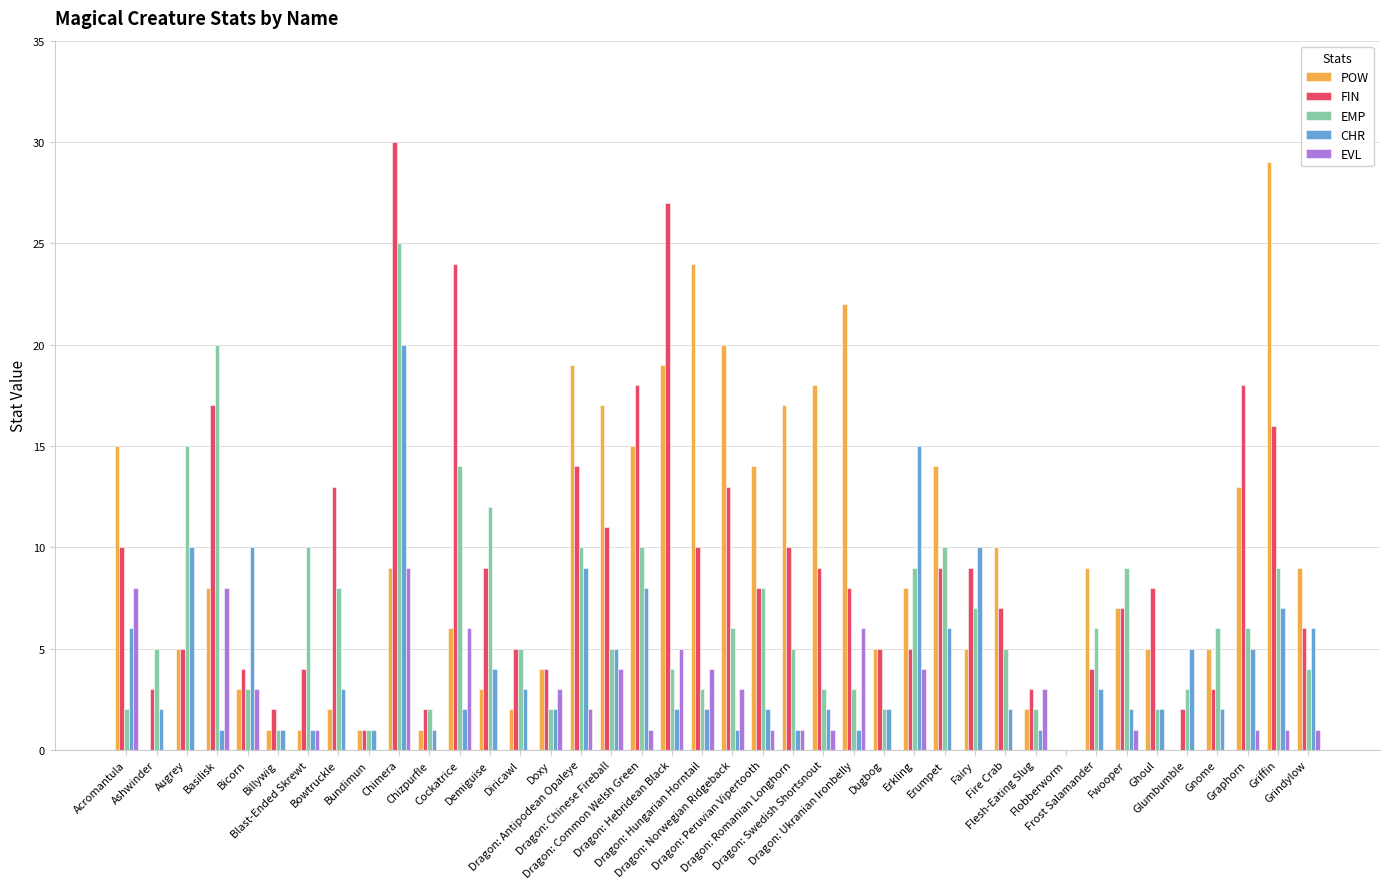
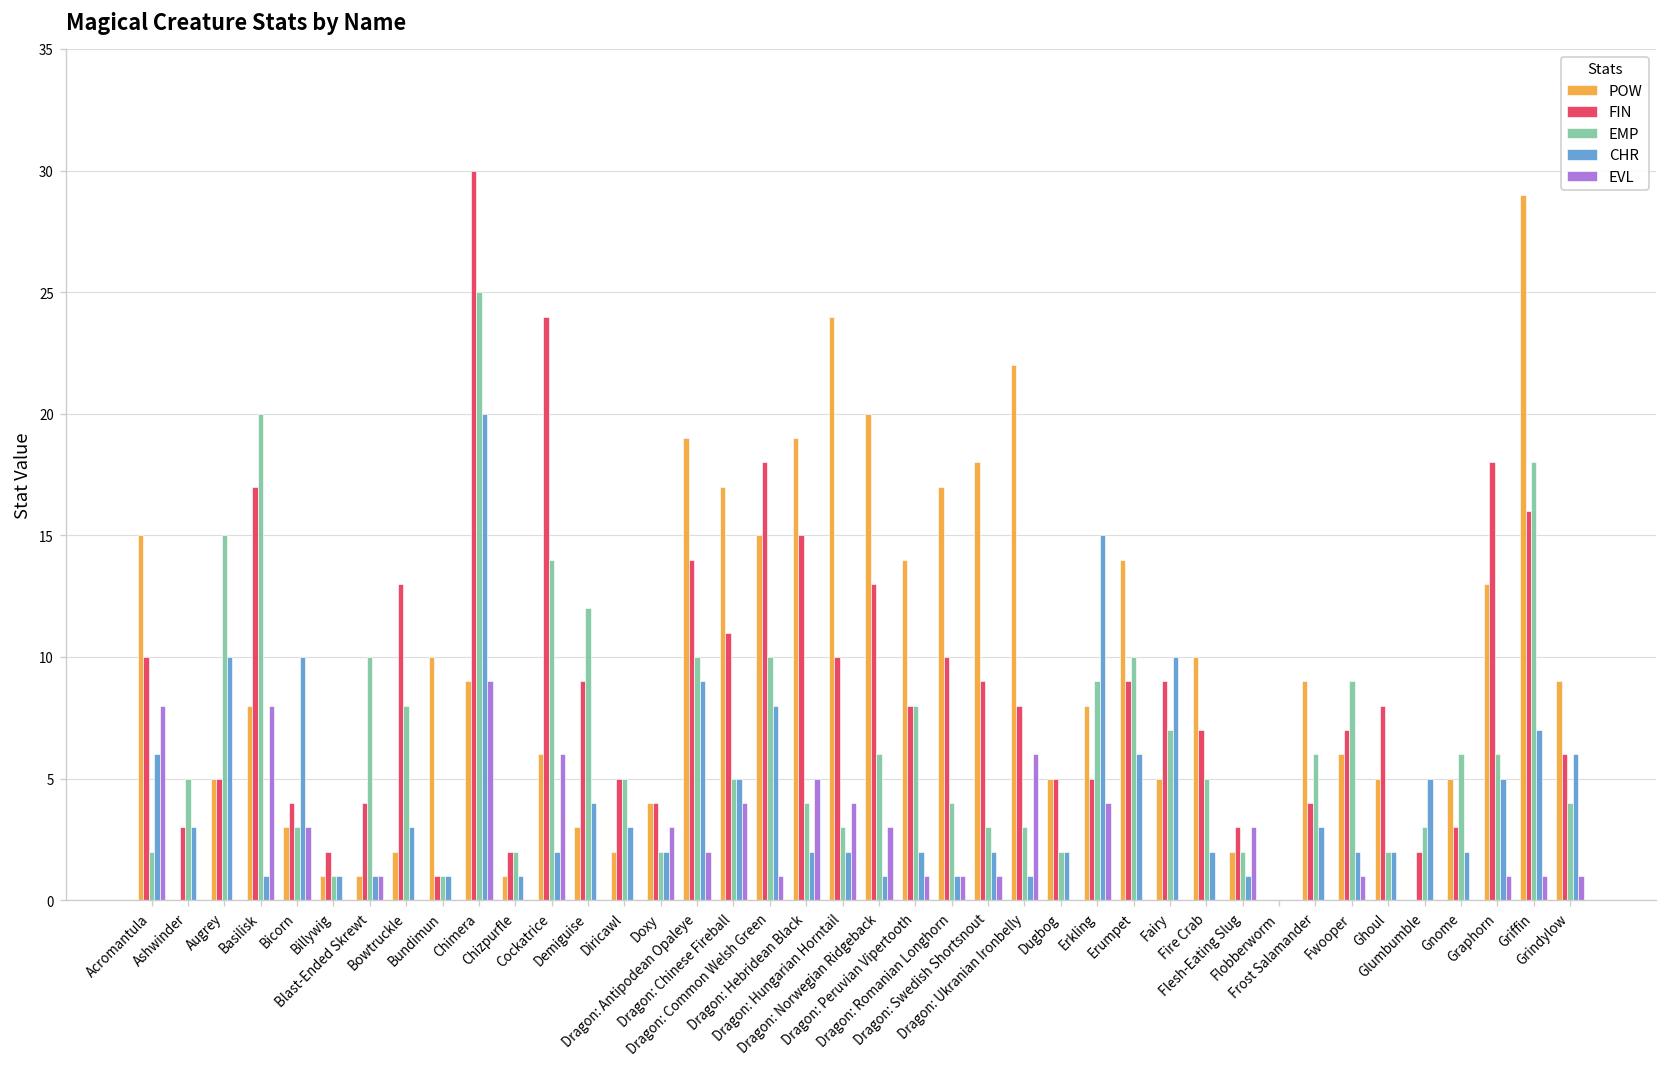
CHR, Ashwinder: 2 -> 3
POW, Bundimun: 1 -> 10
FIN, Dragon: Hebridean Black: 27 -> 15
EMP, Dragon: Romanian Longhorn: 5 -> 4
POW, Fwooper: 7 -> 6
EMP, Griffin: 9 -> 18
